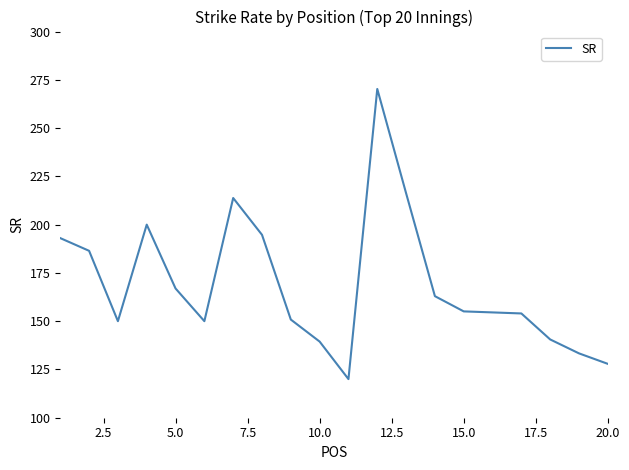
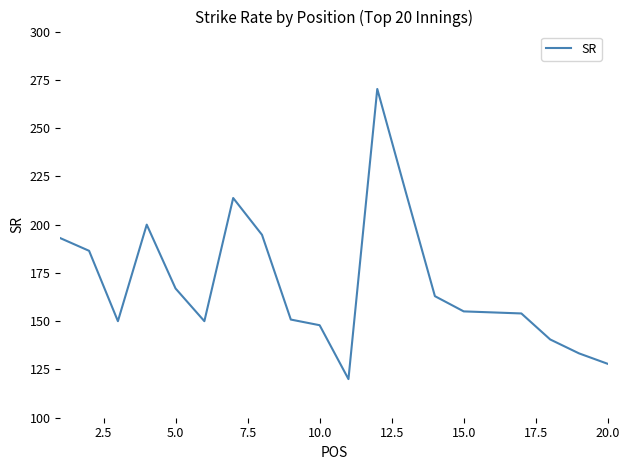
10.0: 139 -> 148
